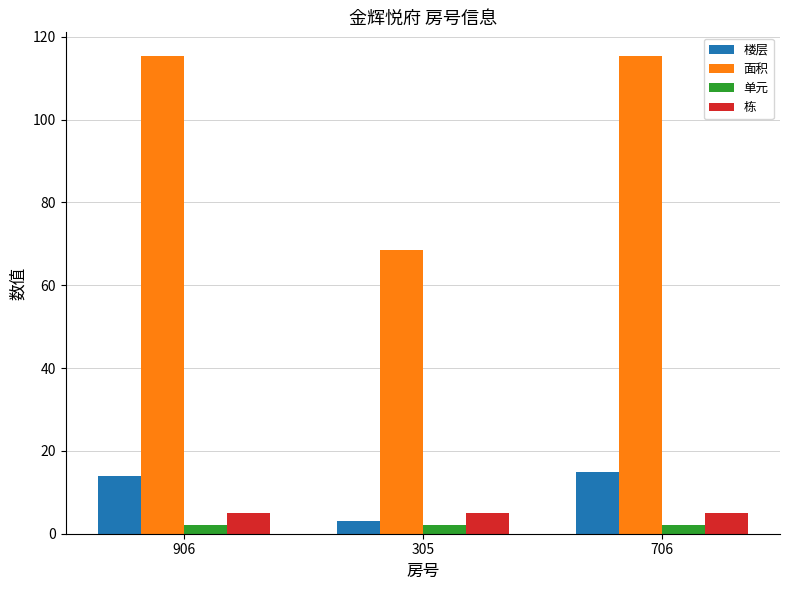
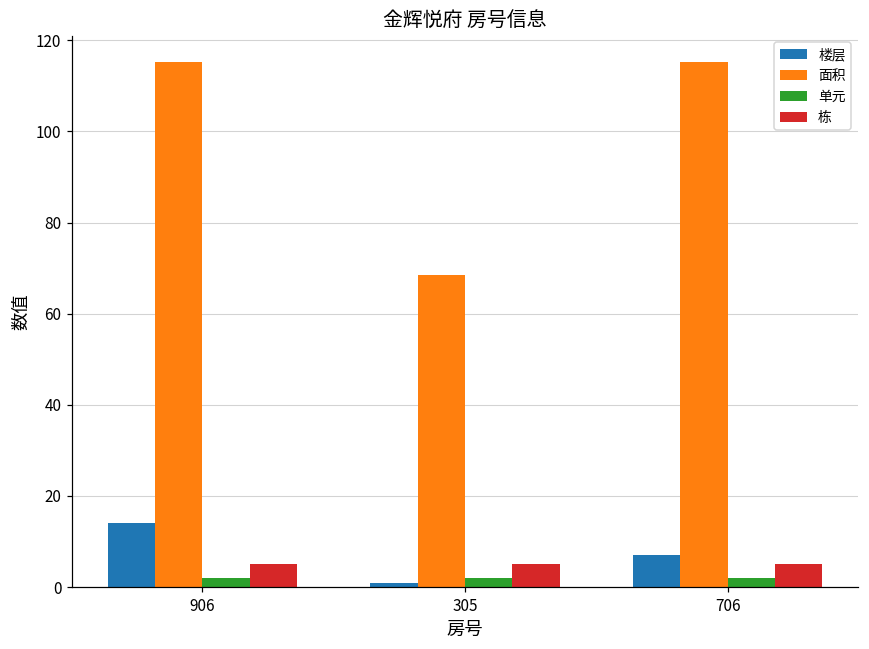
楼层, 305: 3 -> 1
楼层, 706: 15 -> 7
